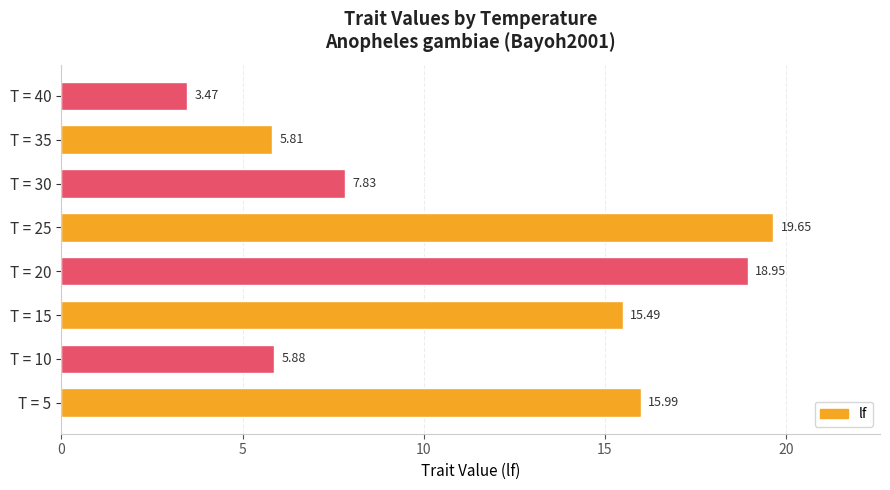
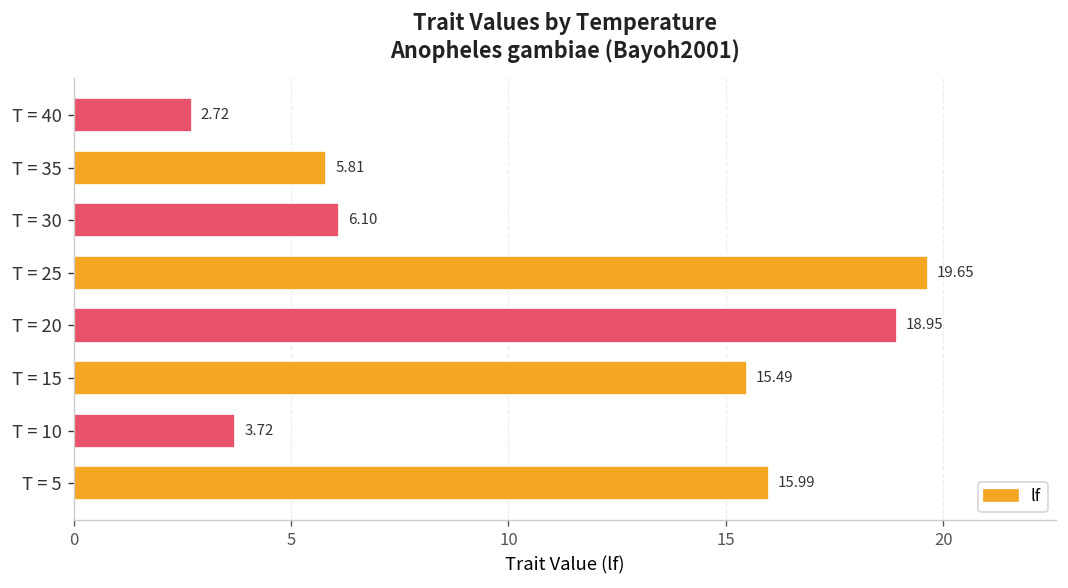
T = 40: 3.47 -> 2.72
T = 30: 7.83 -> 6.10
T = 10: 5.88 -> 3.72
